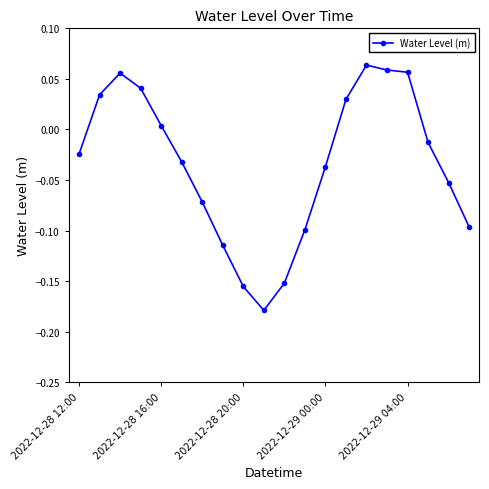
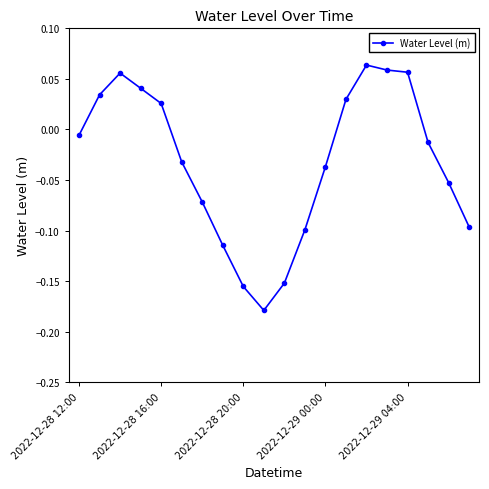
2022-12-28 12:00: -0.024 -> -0.006
2022-12-28 16:00: 0.004 -> 0.026
